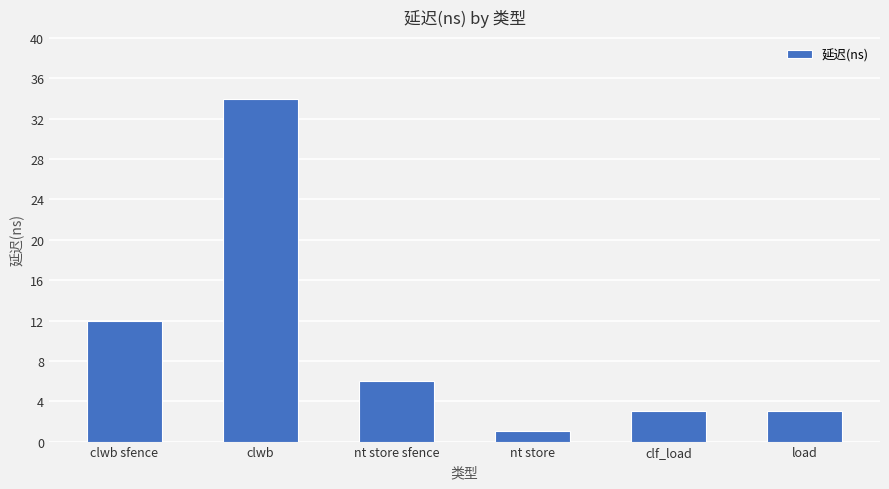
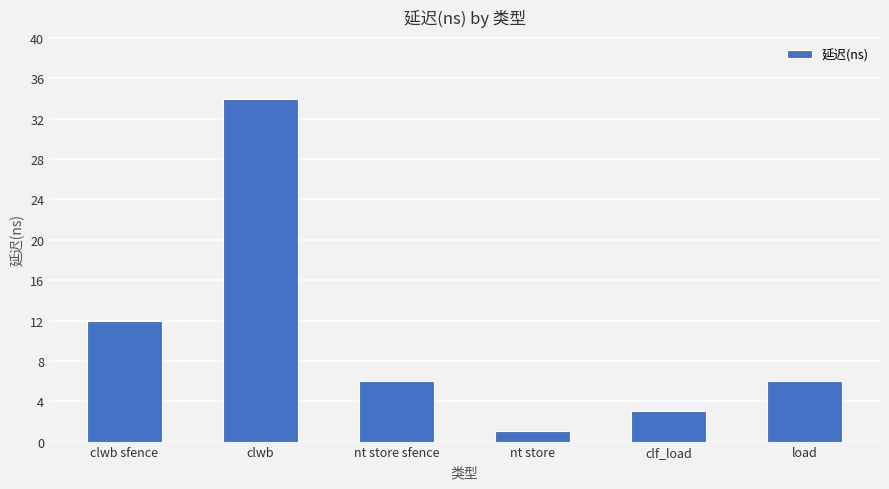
load: 3 -> 6
